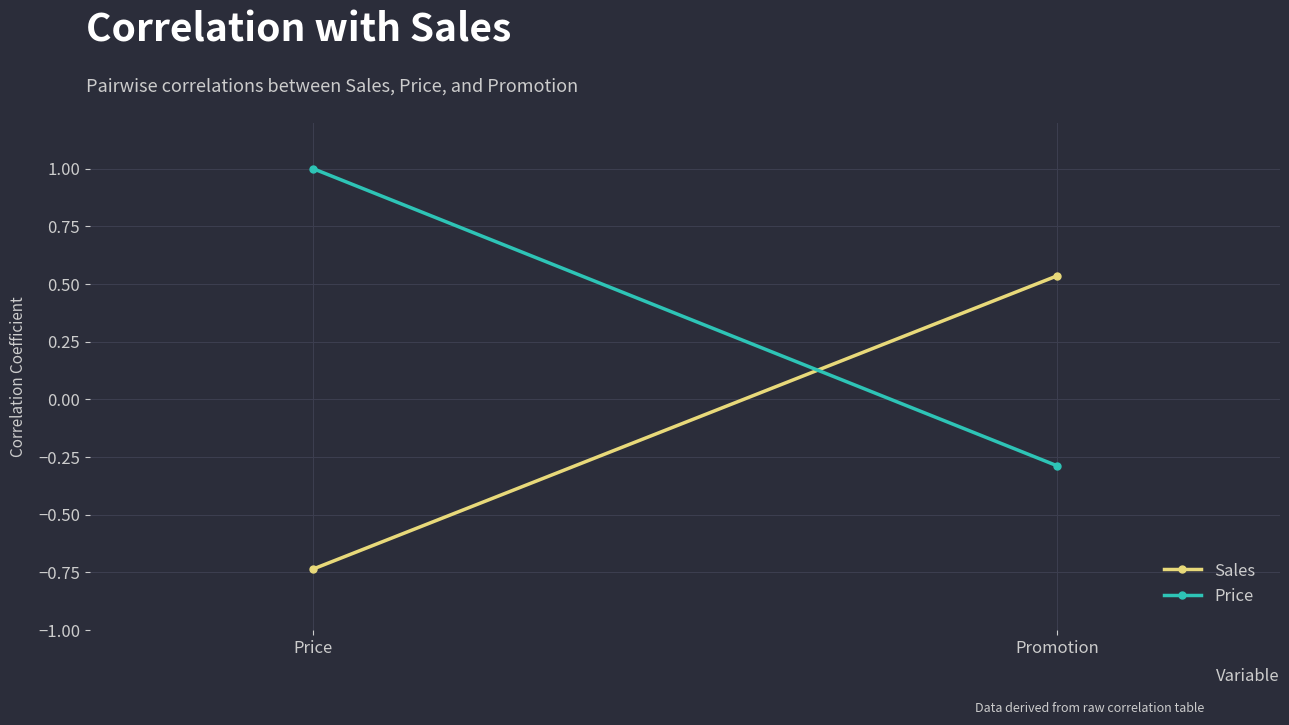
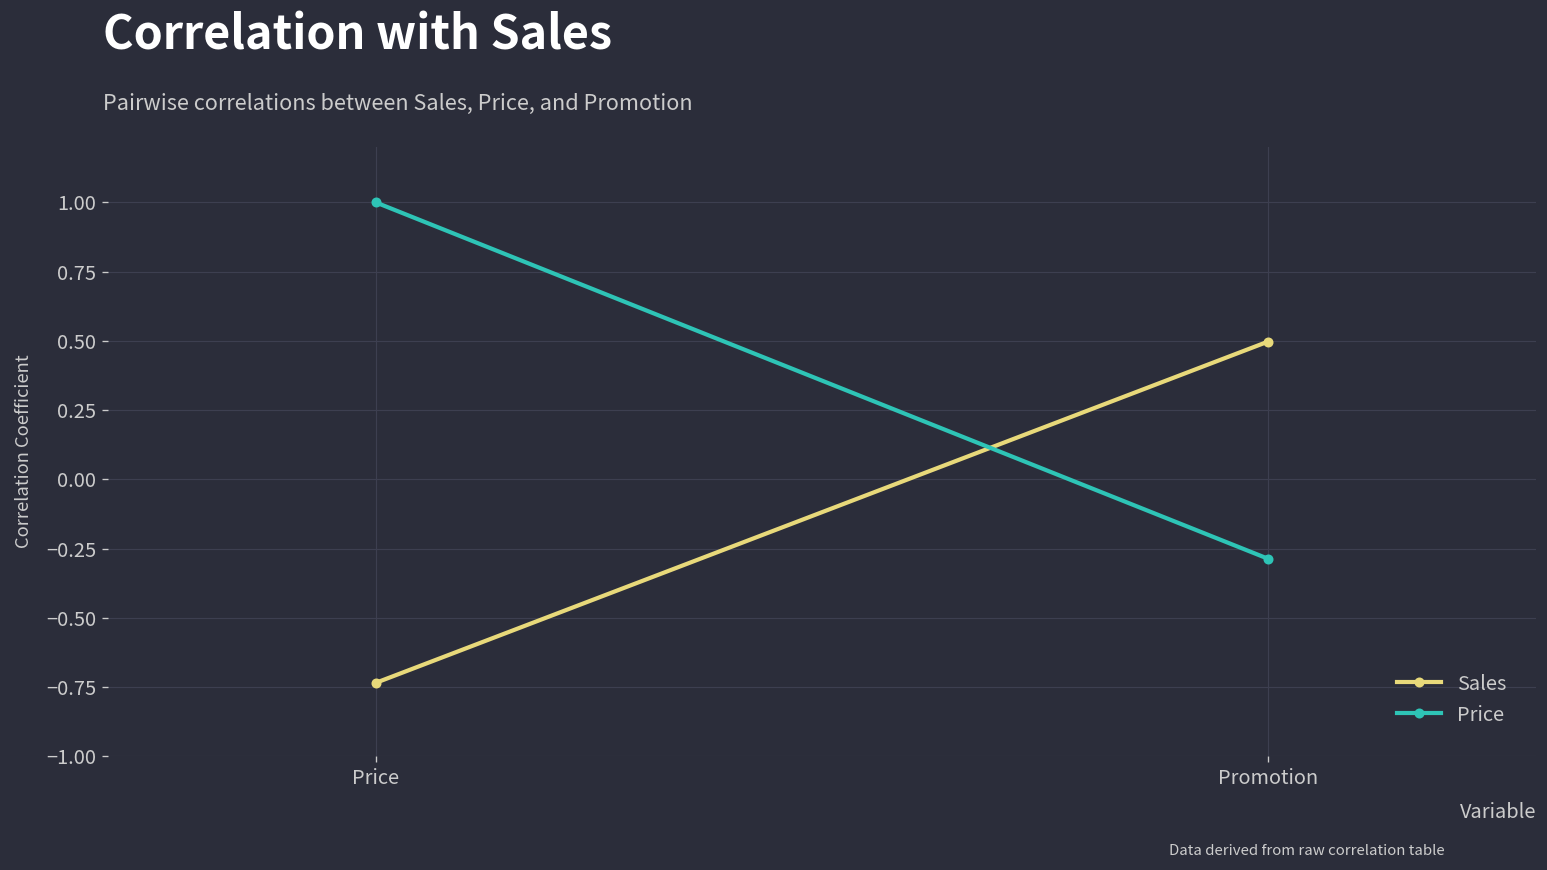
Sales, Promotion: 0.54 -> 0.50
